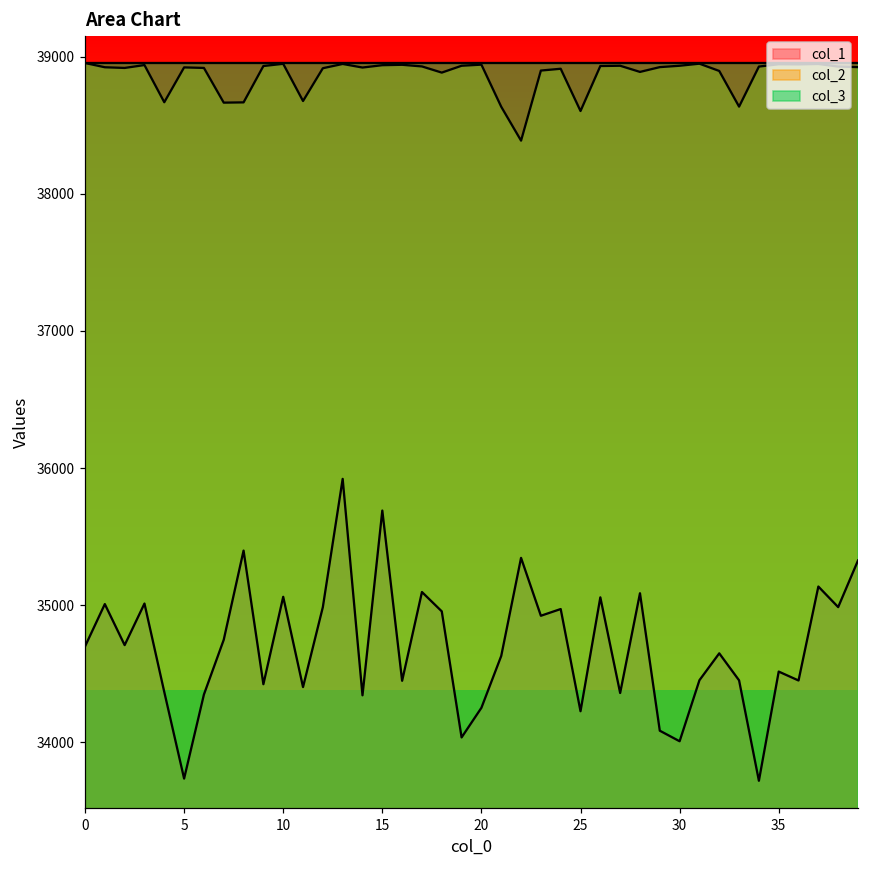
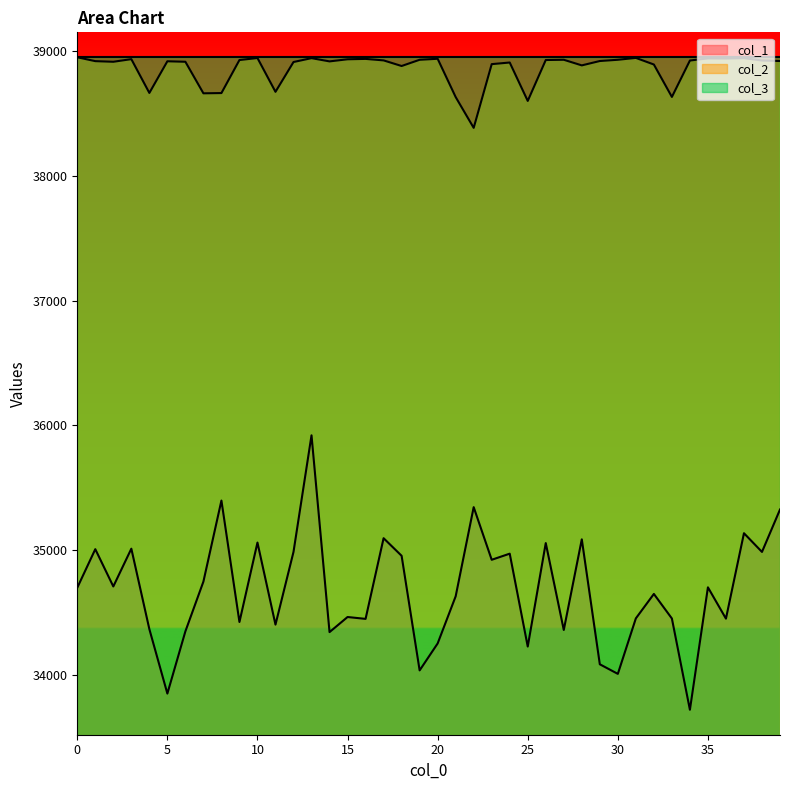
col_1, 5: 33740 -> 33850
col_1, 15: 35690 -> 34460
col_1, 35: 34520 -> 34700
